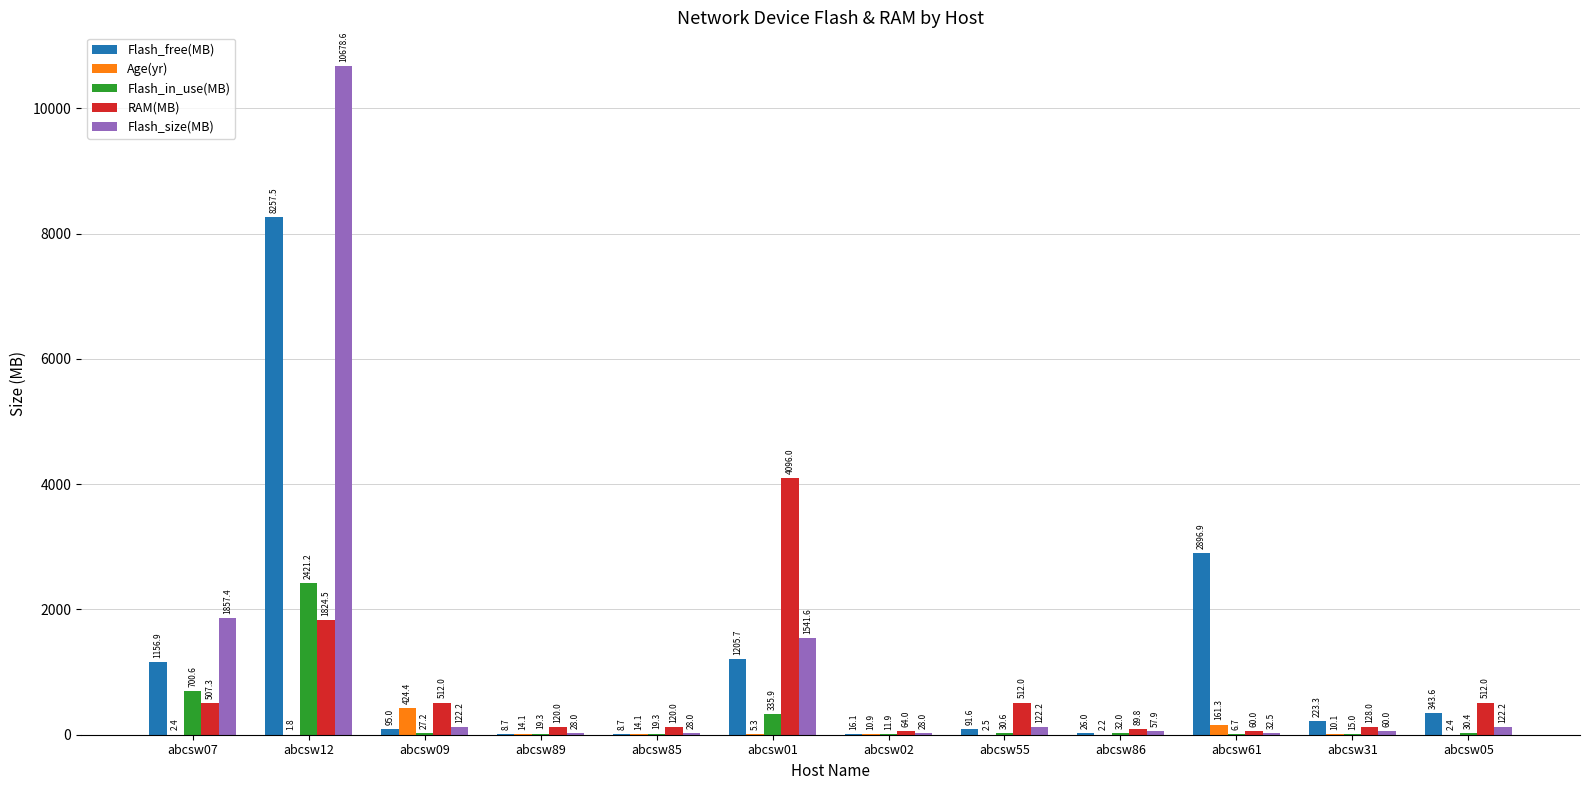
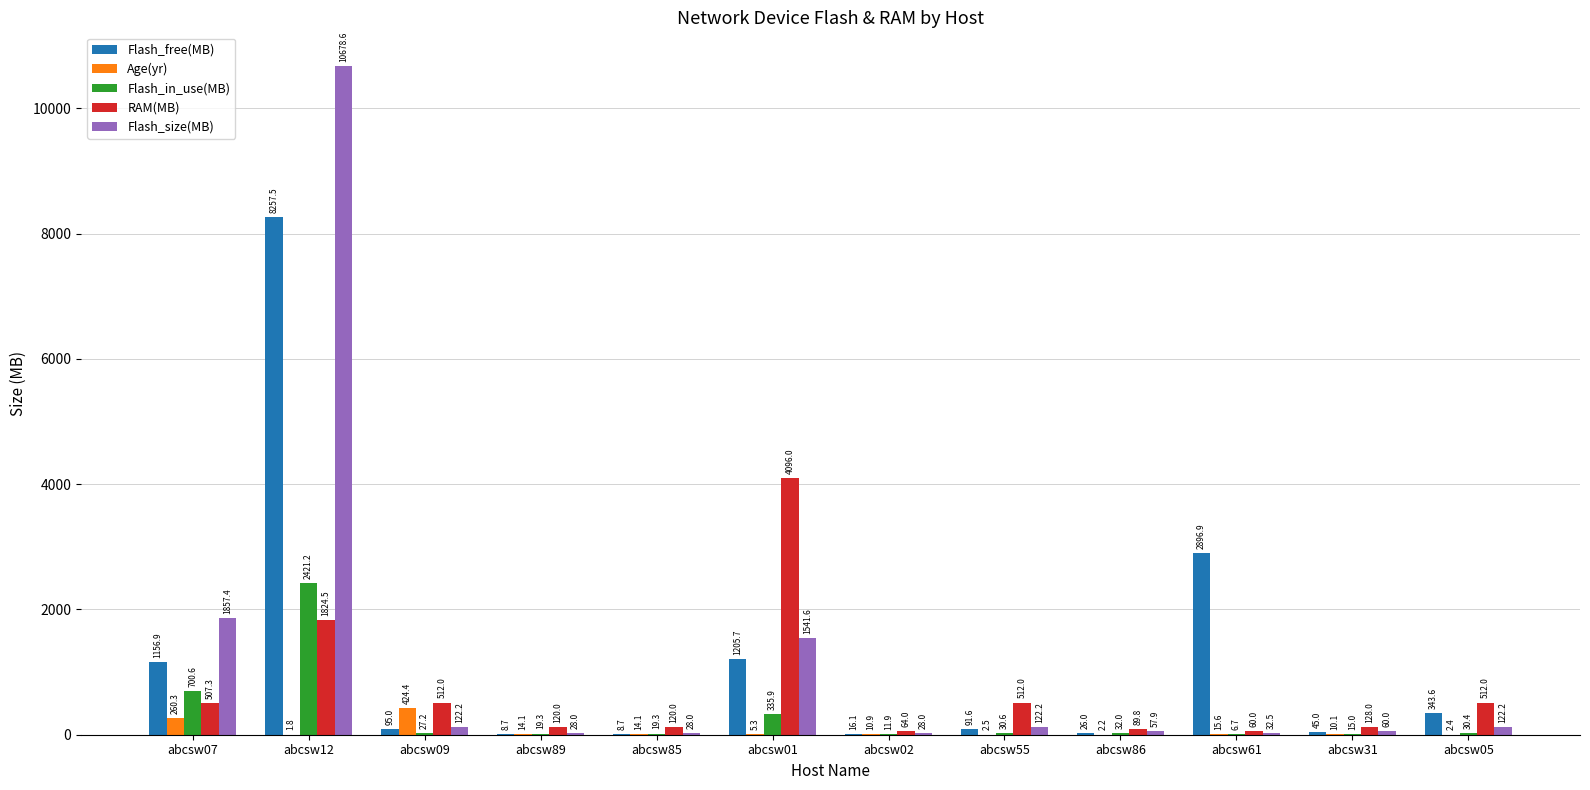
Age(yr), abcsw07: 2.4 -> 260.3
Age(yr), abcsw61: 161.3 -> 15.6
Flash_free(MB), abcsw31: 223.3 -> 45.0
